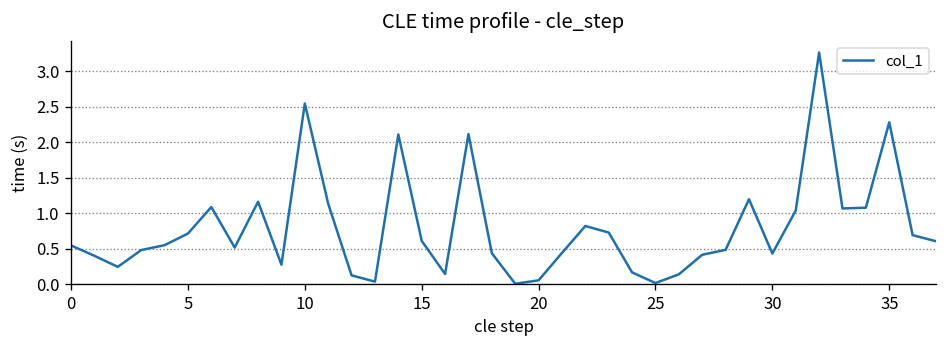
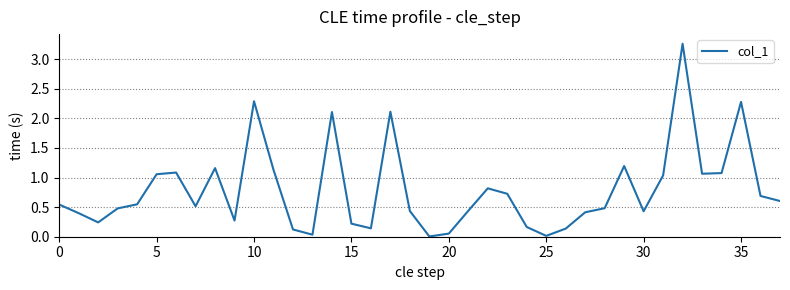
5: 0.7 -> 1.1
10: 2.5 -> 2.3
15: 0.6 -> 0.2
